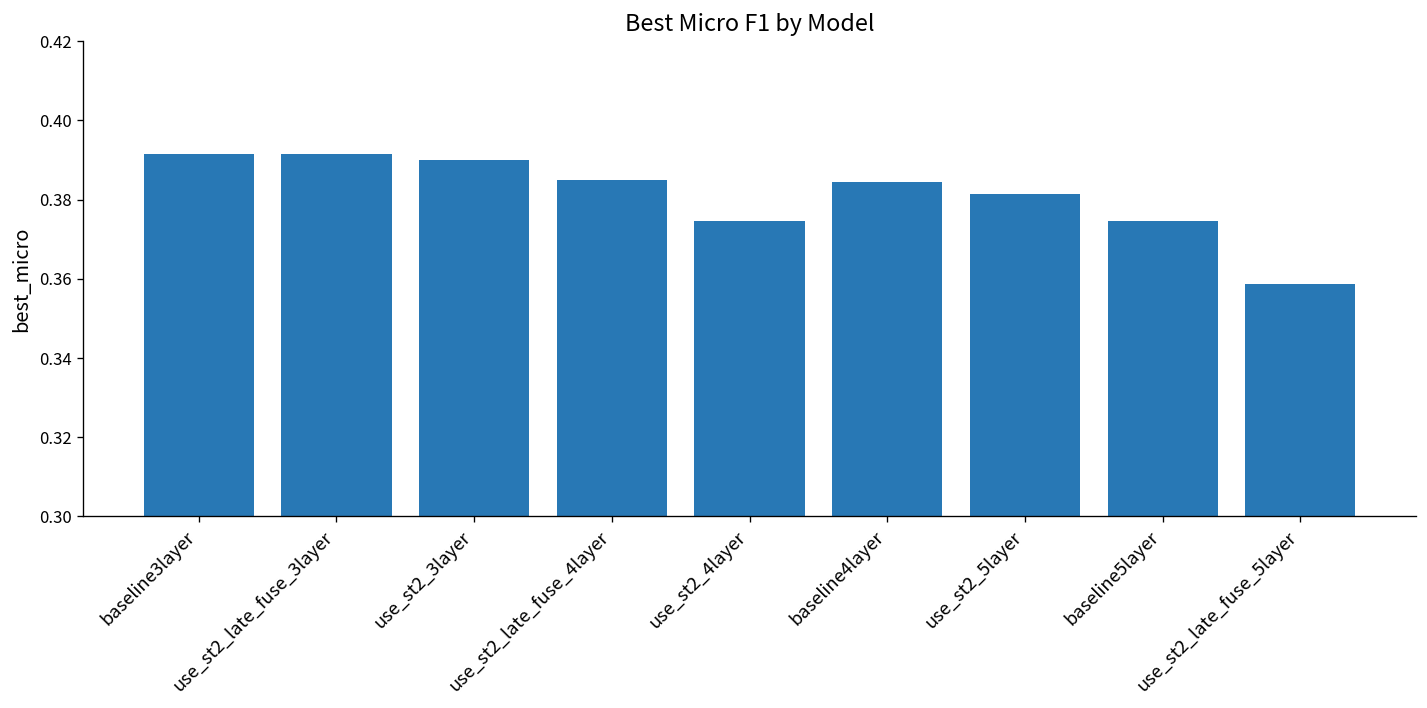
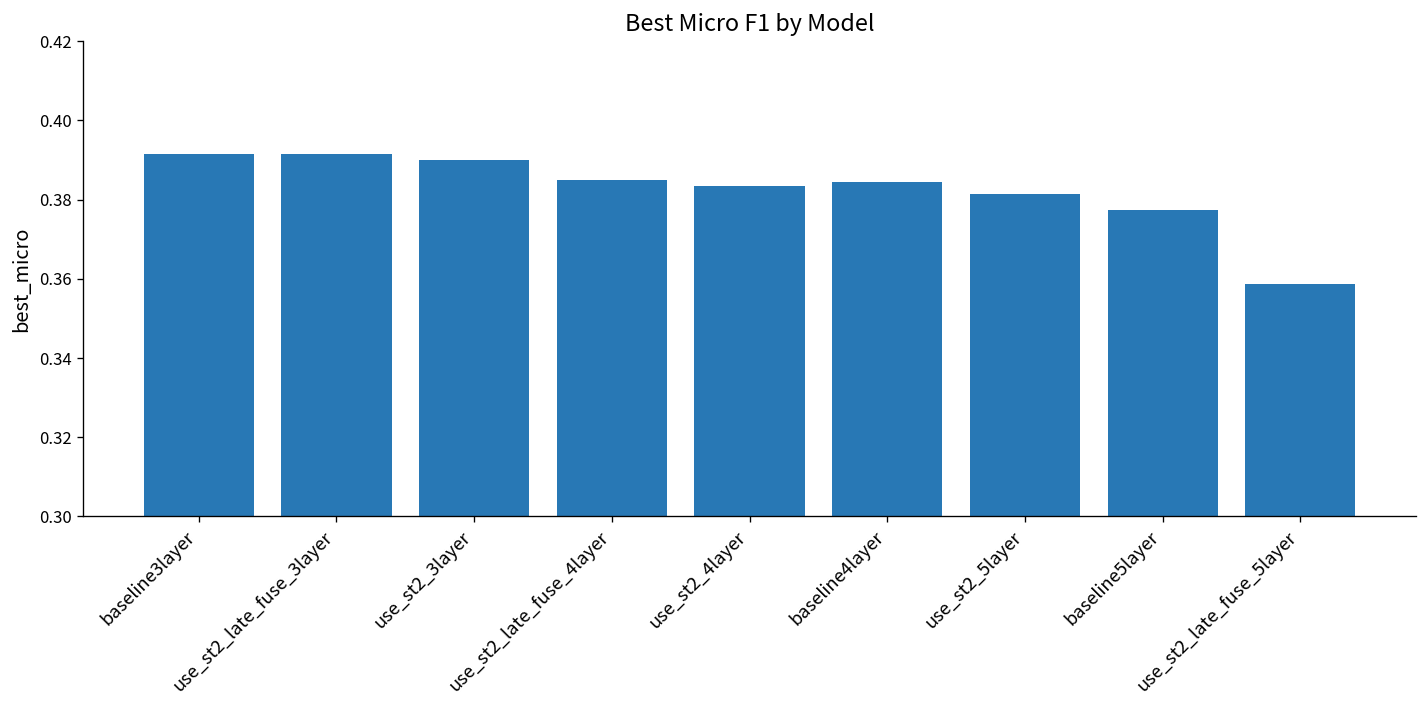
use_st2_4layer: 0.375 -> 0.383
baseline5layer: 0.375 -> 0.377
